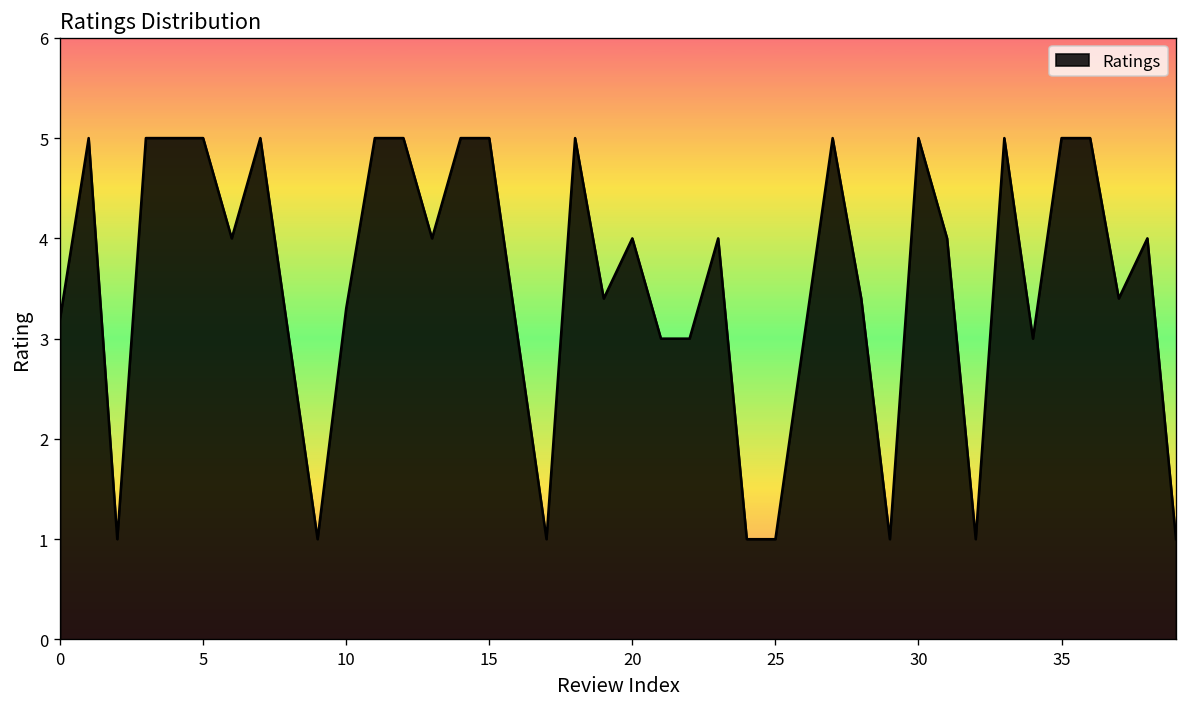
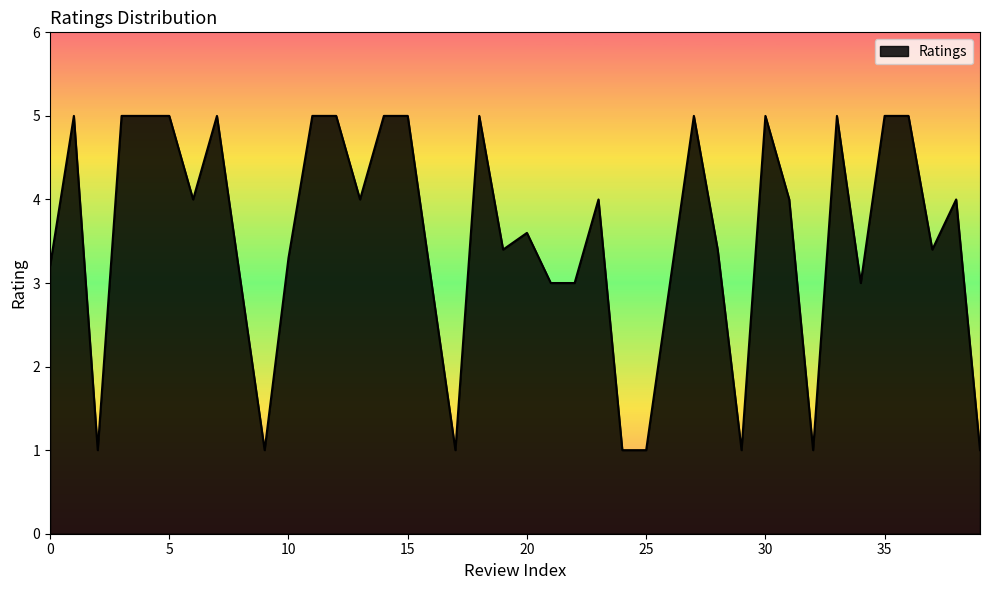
20: 4.0 -> 3.6
